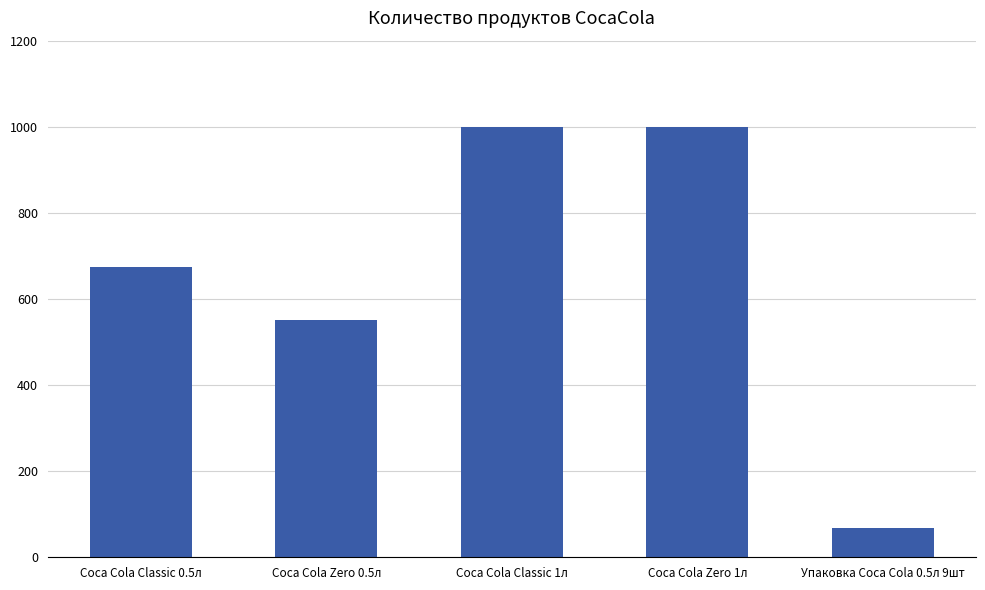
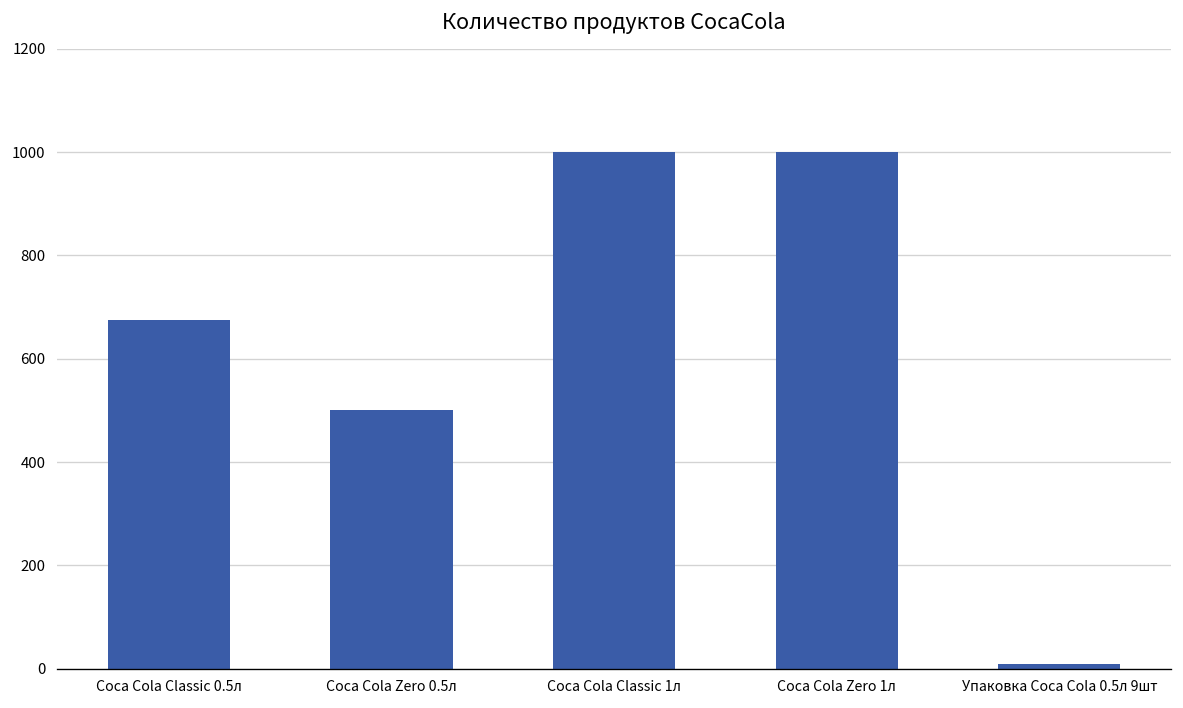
Coca Cola Zero 0.5л: 550 -> 500
Упаковка Coca Cola 0.5л 9шт: 70 -> 10
